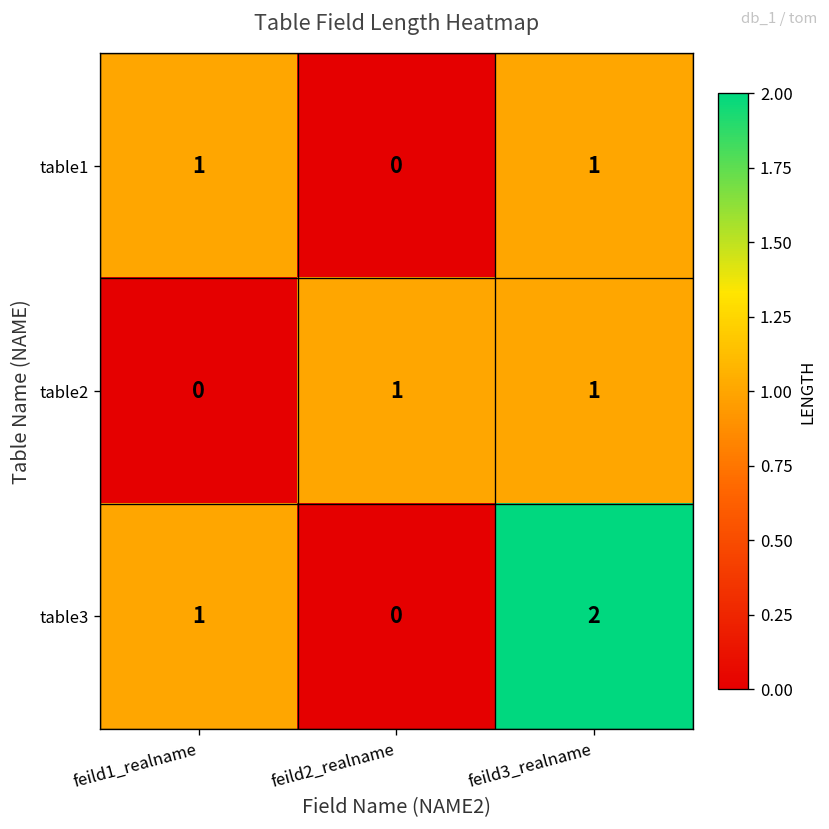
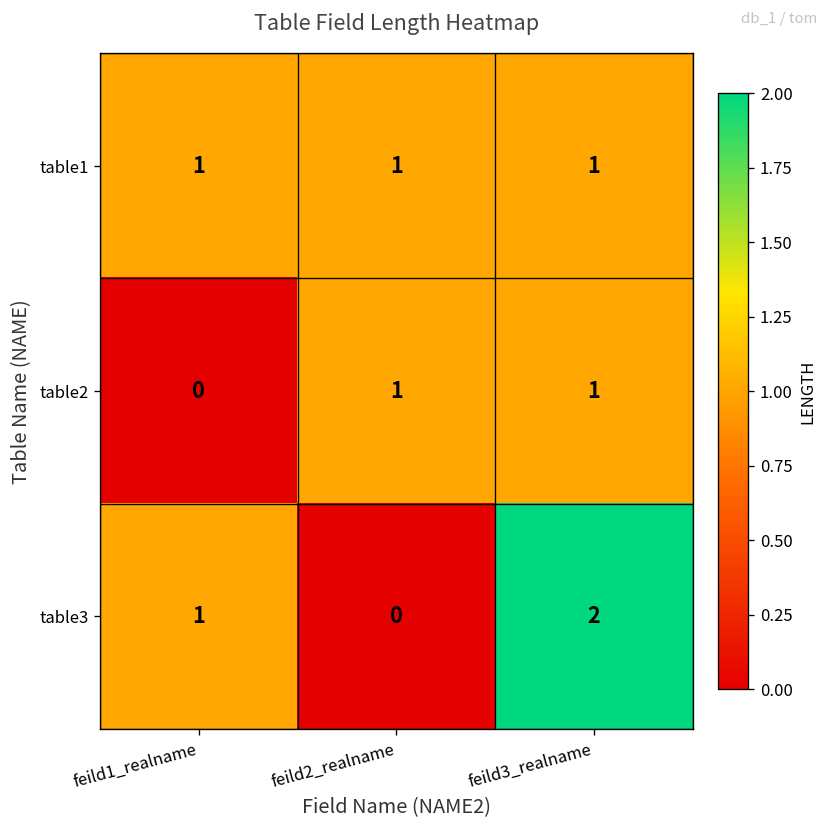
table1, feild2_realname: 0 -> 1
